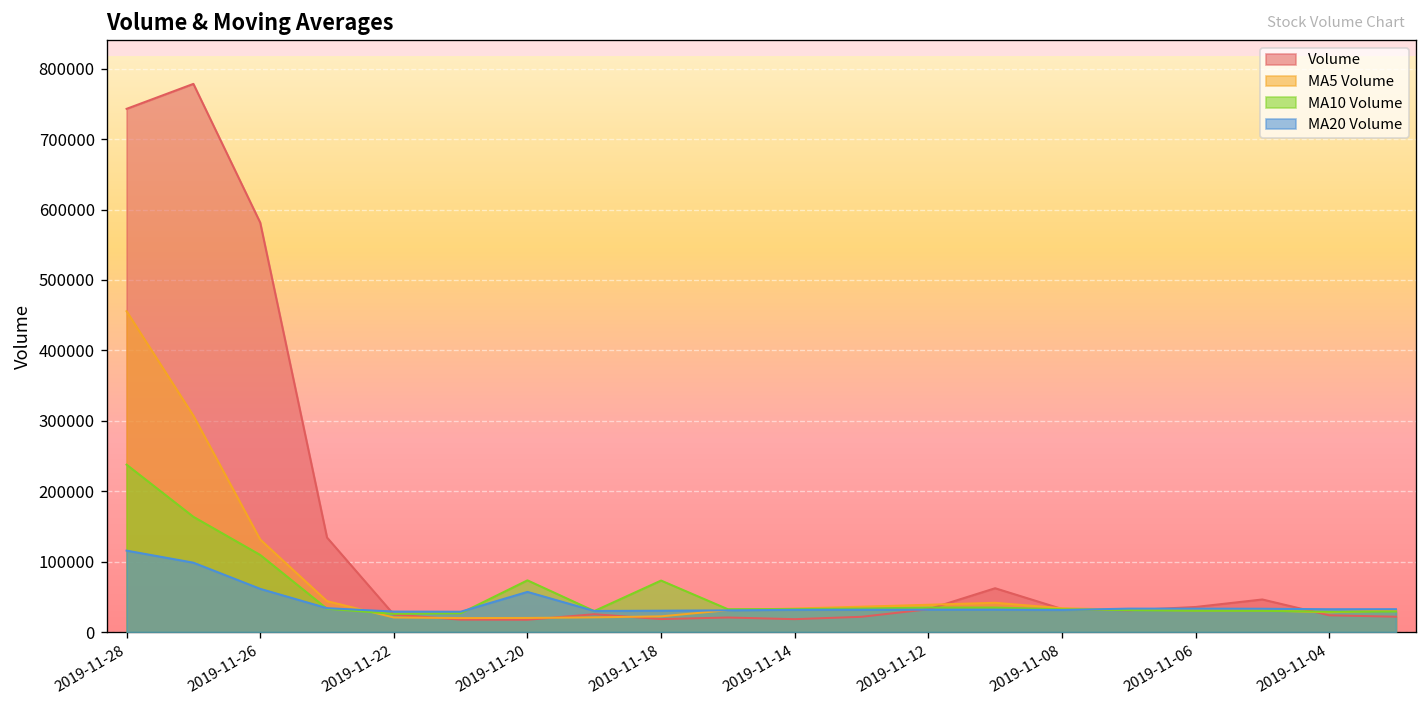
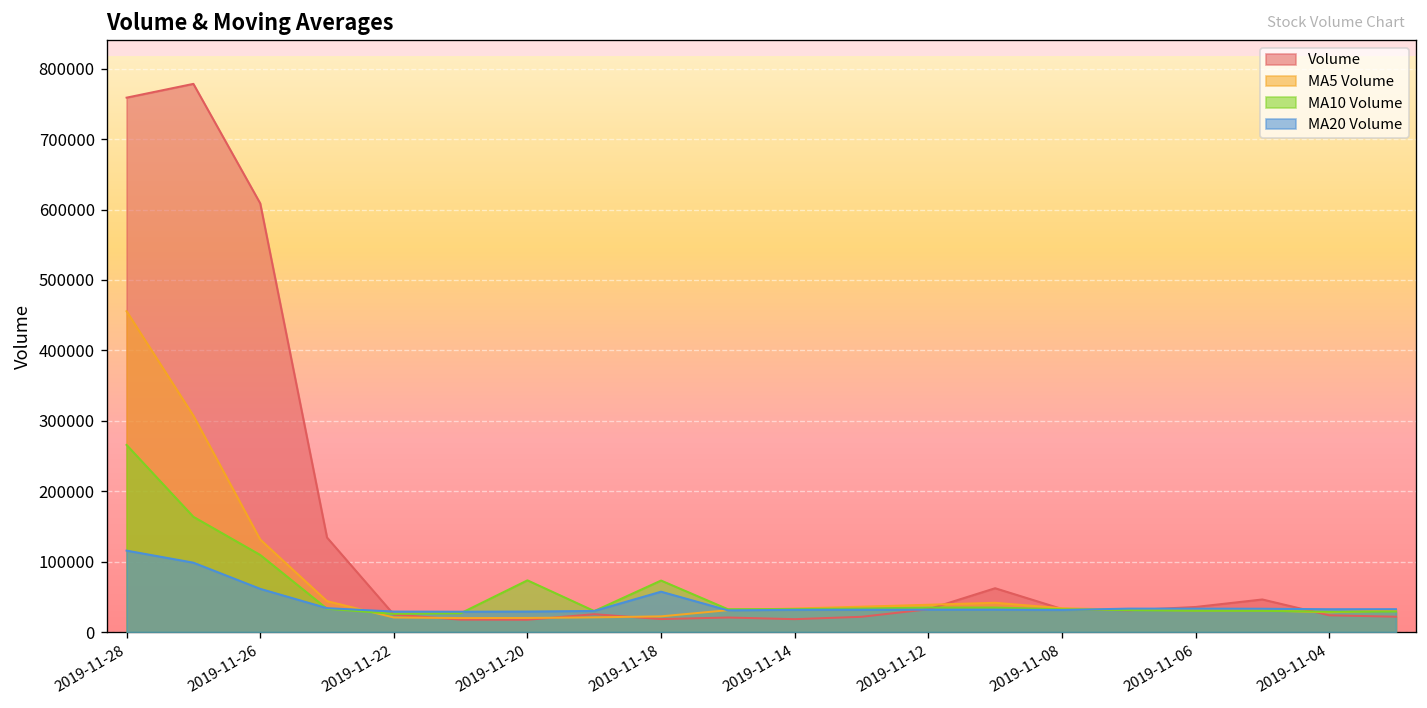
Volume, 2019-11-28: 740000 -> 760000
MA10 Volume, 2019-11-28: 240000 -> 270000
Volume, 2019-11-26: 580000 -> 610000
MA20 Volume, 2019-11-20: 60000 -> 30000
MA20 Volume, 2019-11-18: 30000 -> 60000
